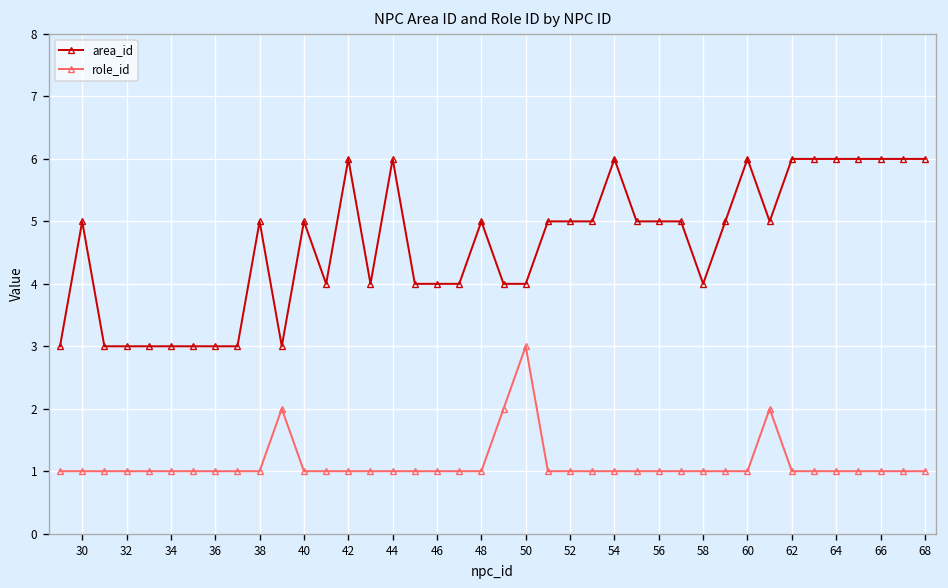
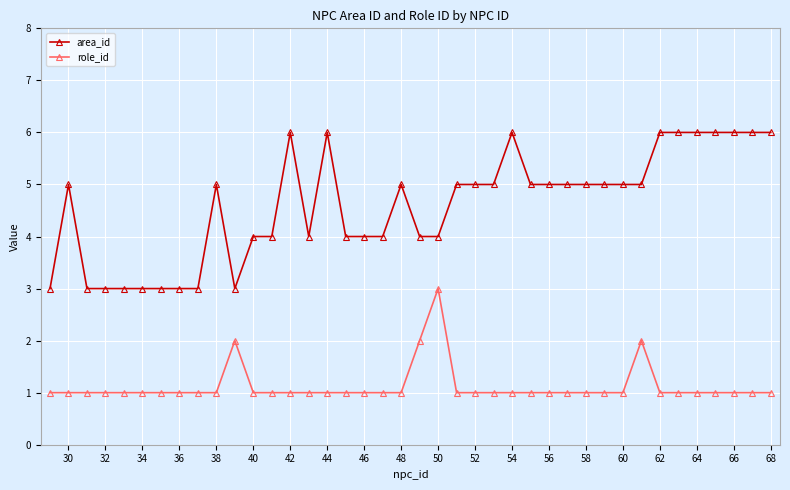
area_id, 40: 5 -> 4
area_id, 58: 4 -> 5
area_id, 60: 6 -> 5
